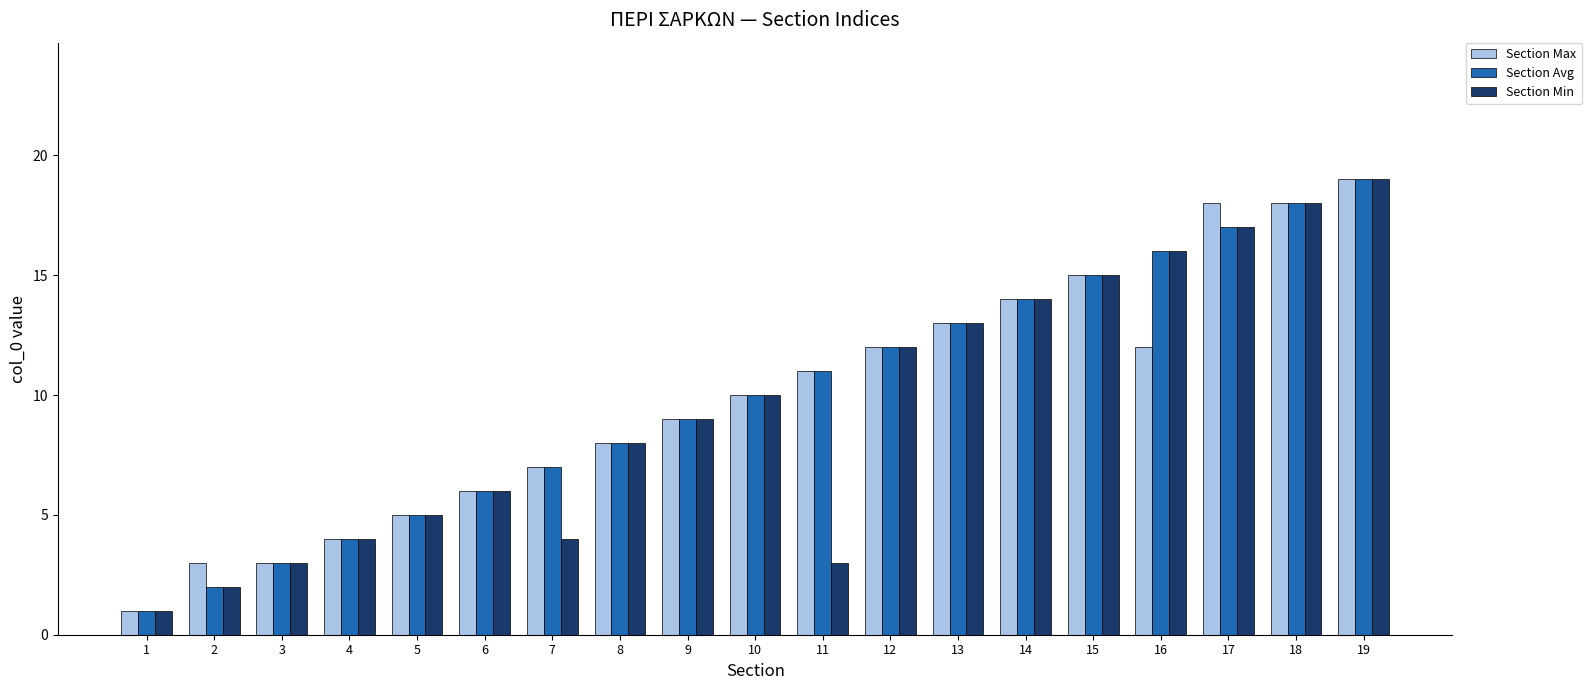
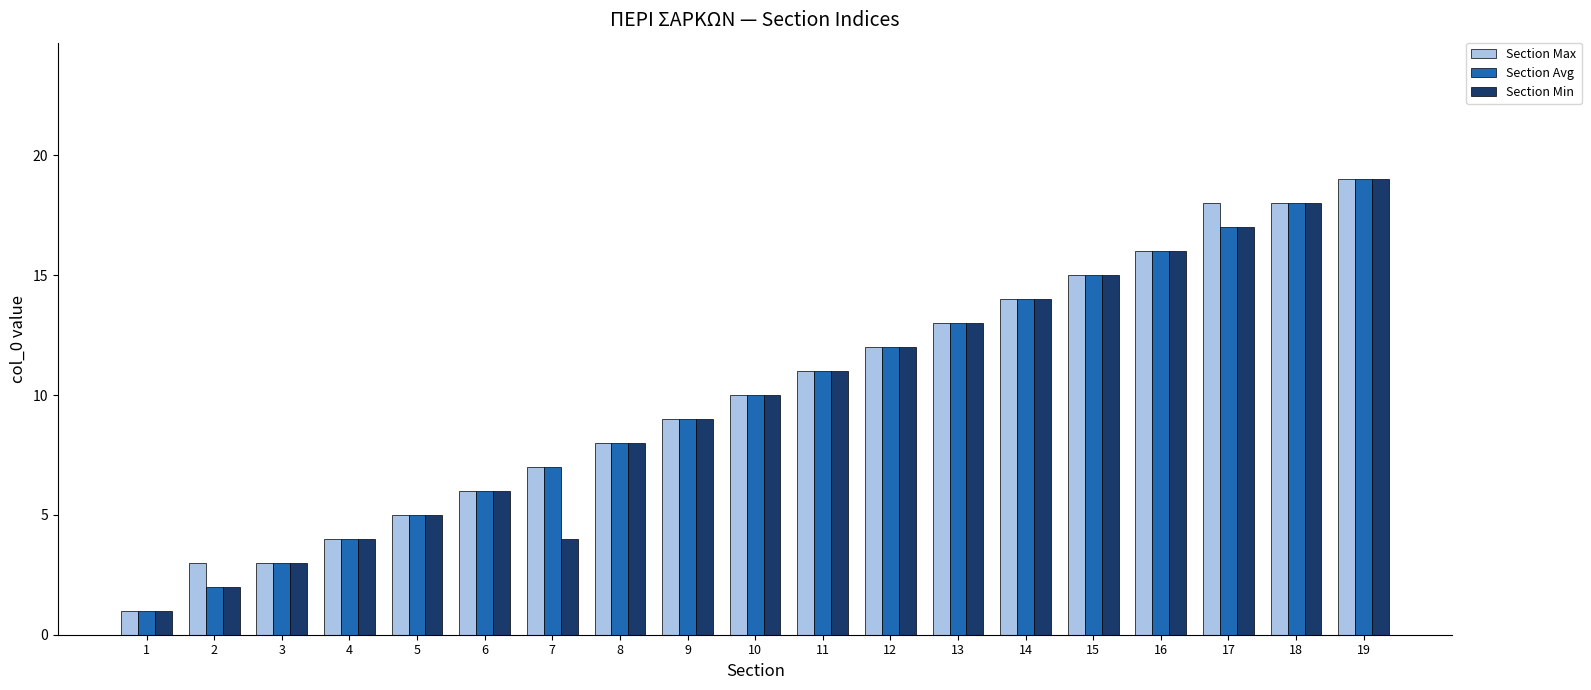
Section Min, 11: 3 -> 11
Section Max, 16: 12 -> 16
